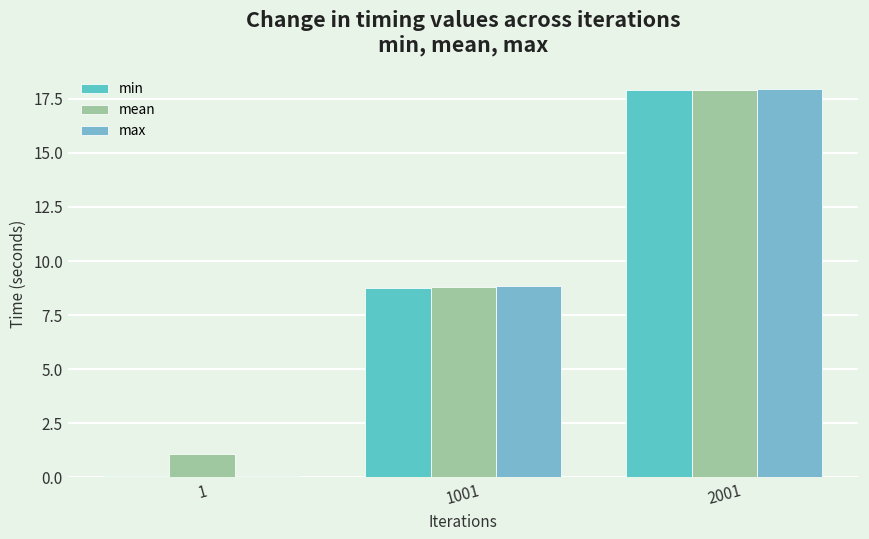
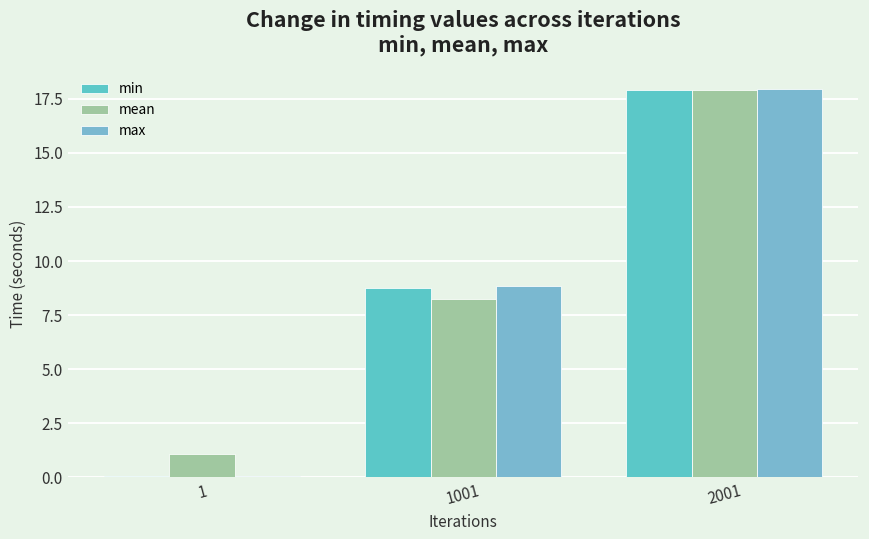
mean, 1001: 8.8 -> 8.3
